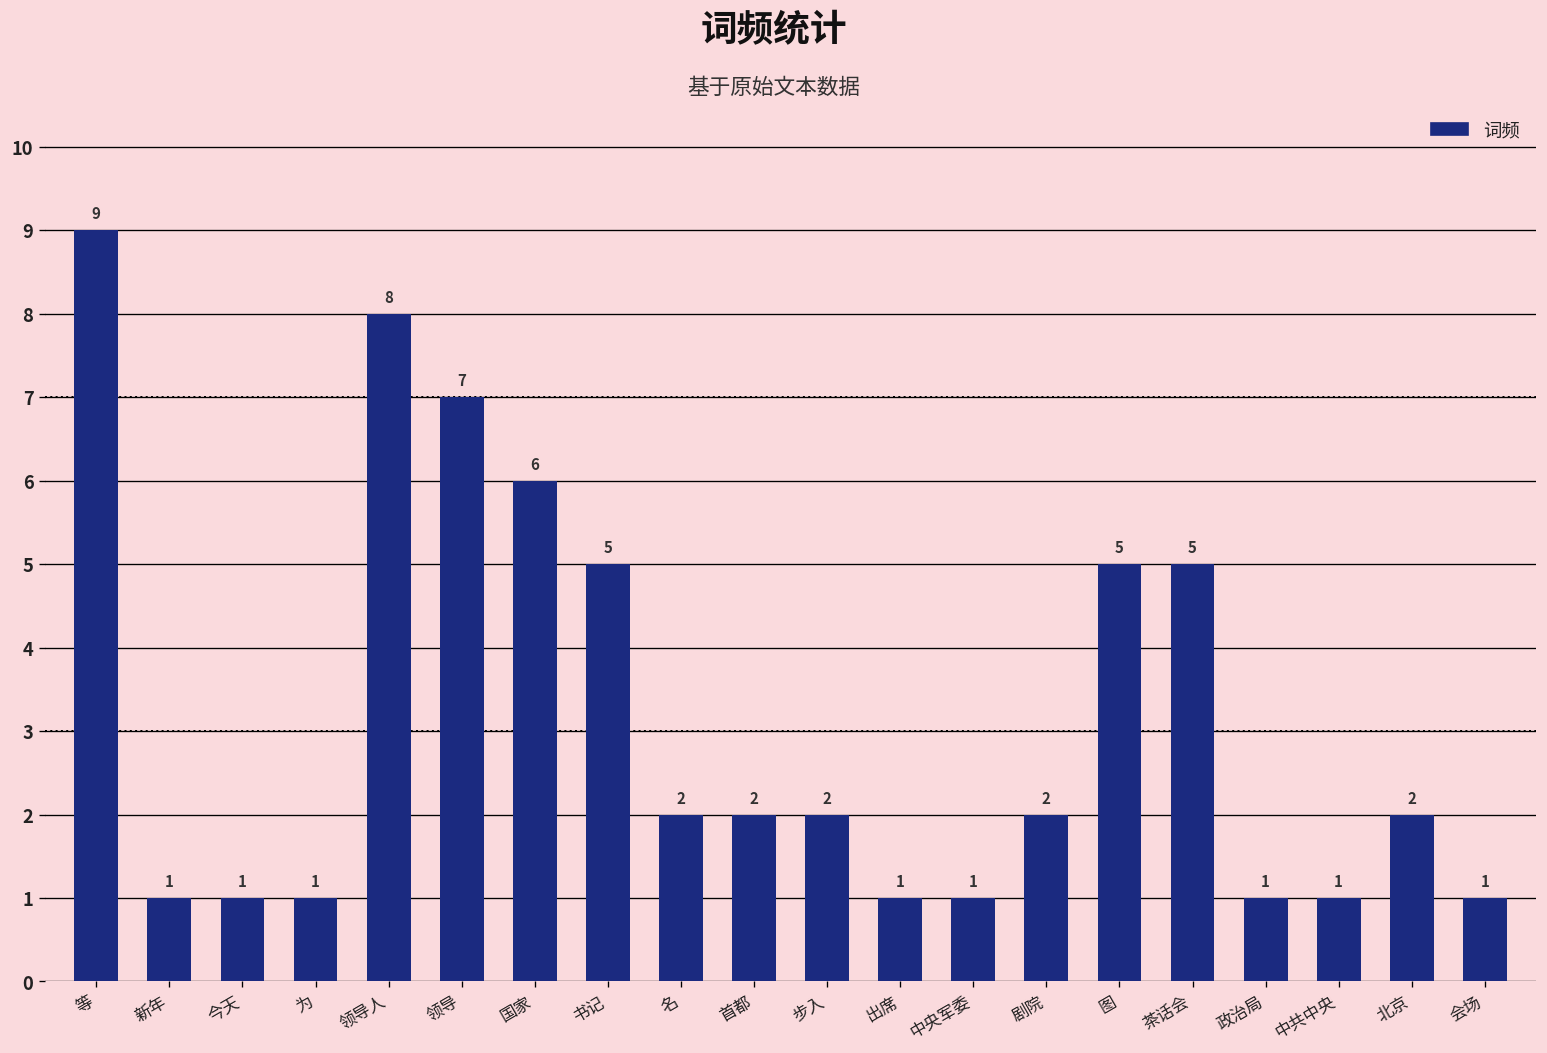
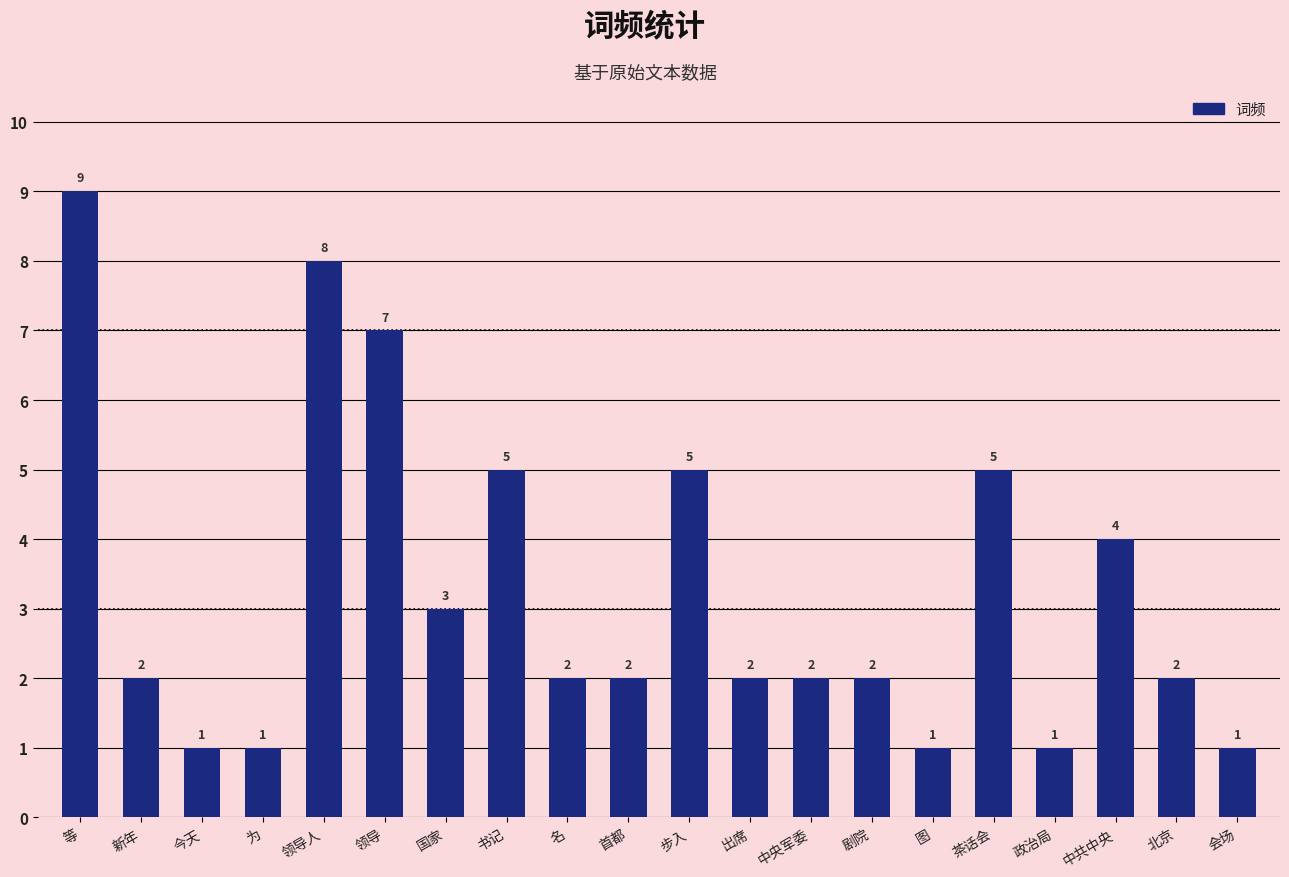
新年: 1 -> 2
国家: 6 -> 3
步入: 2 -> 5
出席: 1 -> 2
中央军委: 1 -> 2
图: 5 -> 1
中共中央: 1 -> 4
